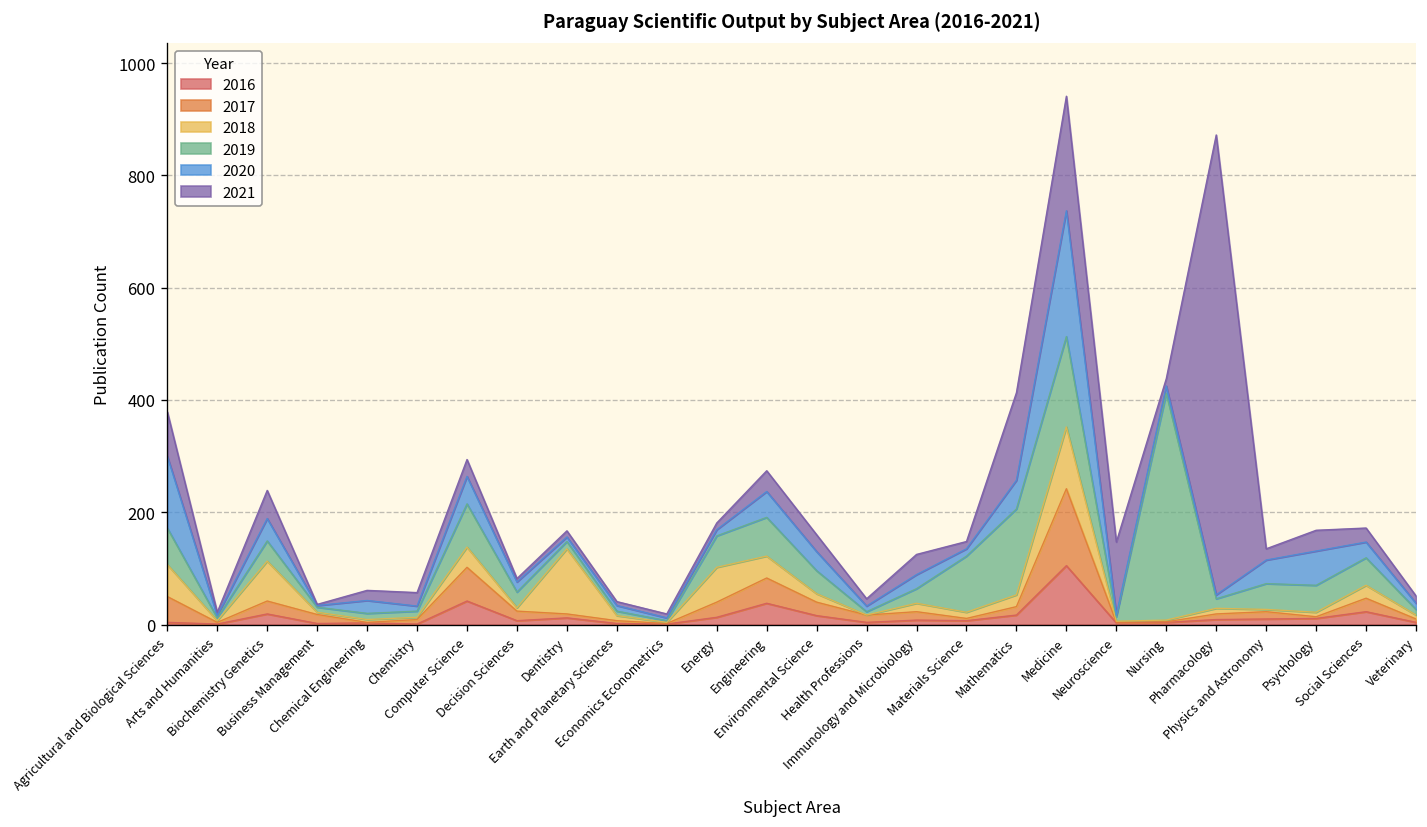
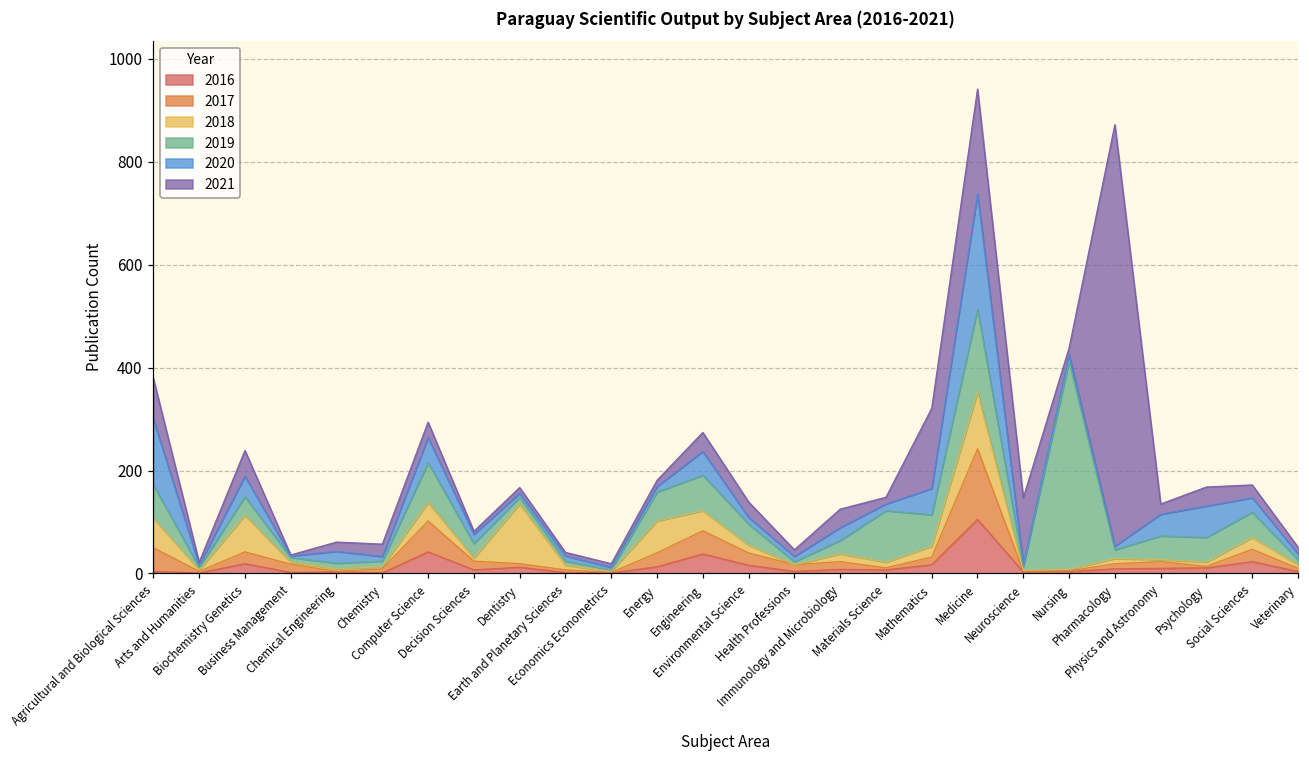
2020, Environmental Science: 30 -> 10
2019, Mathematics: 150 -> 60
